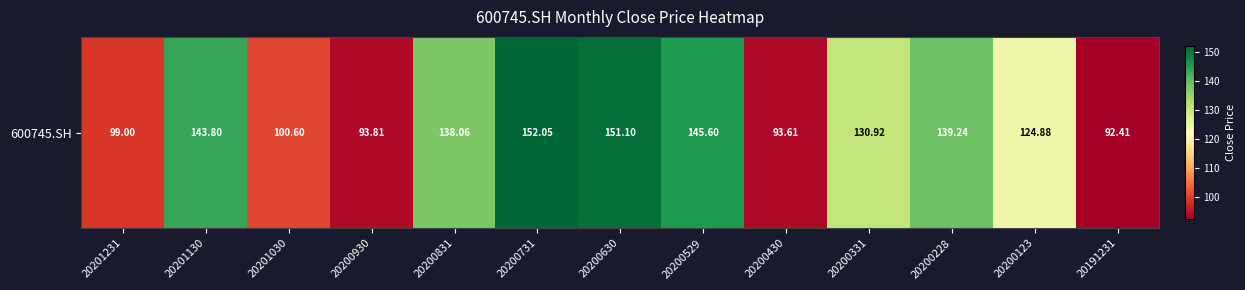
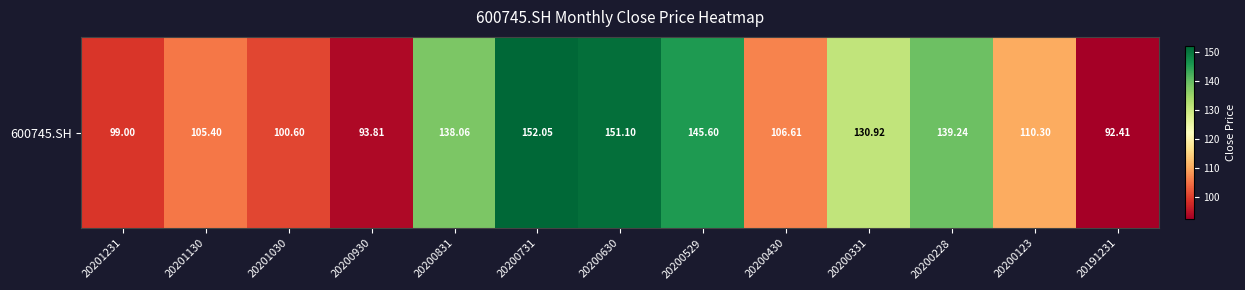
600745.SH, 20201130: 143.80 -> 105.40
600745.SH, 20200430: 93.61 -> 106.61
600745.SH, 20200123: 124.88 -> 110.30
